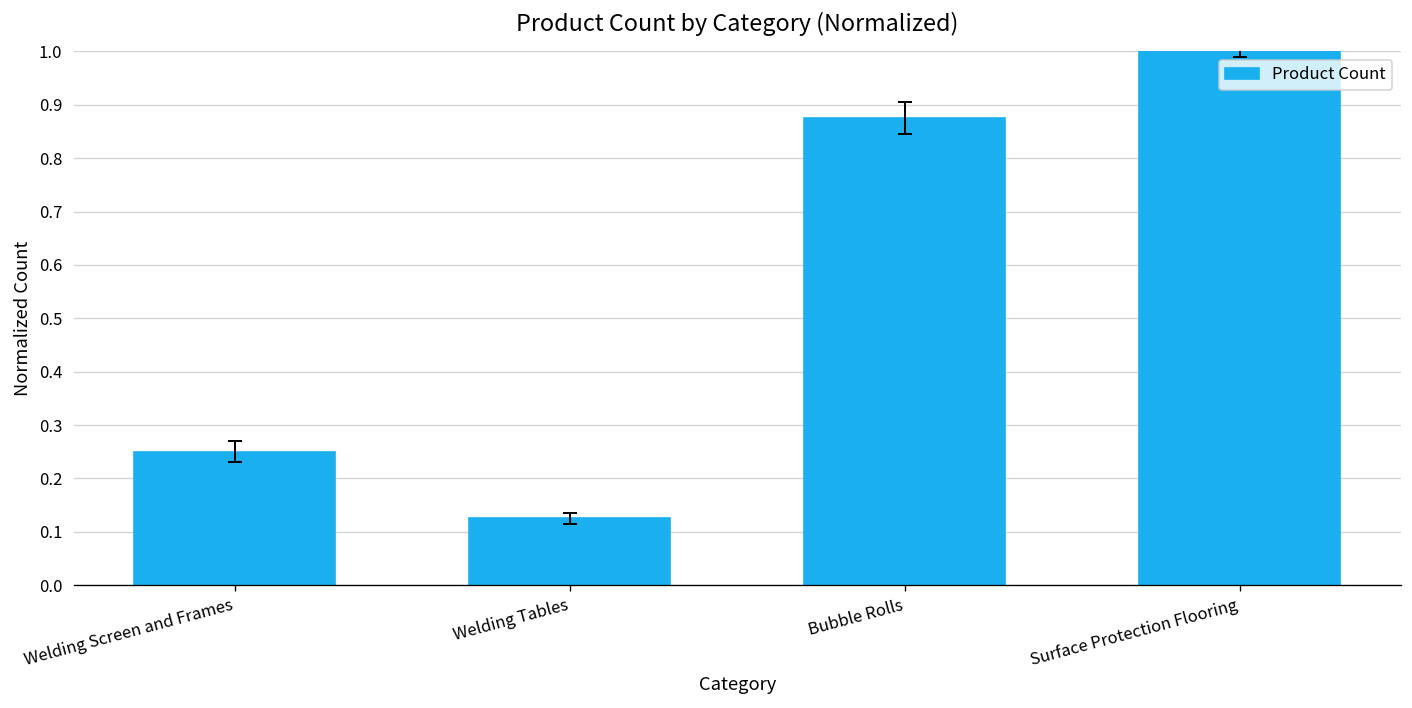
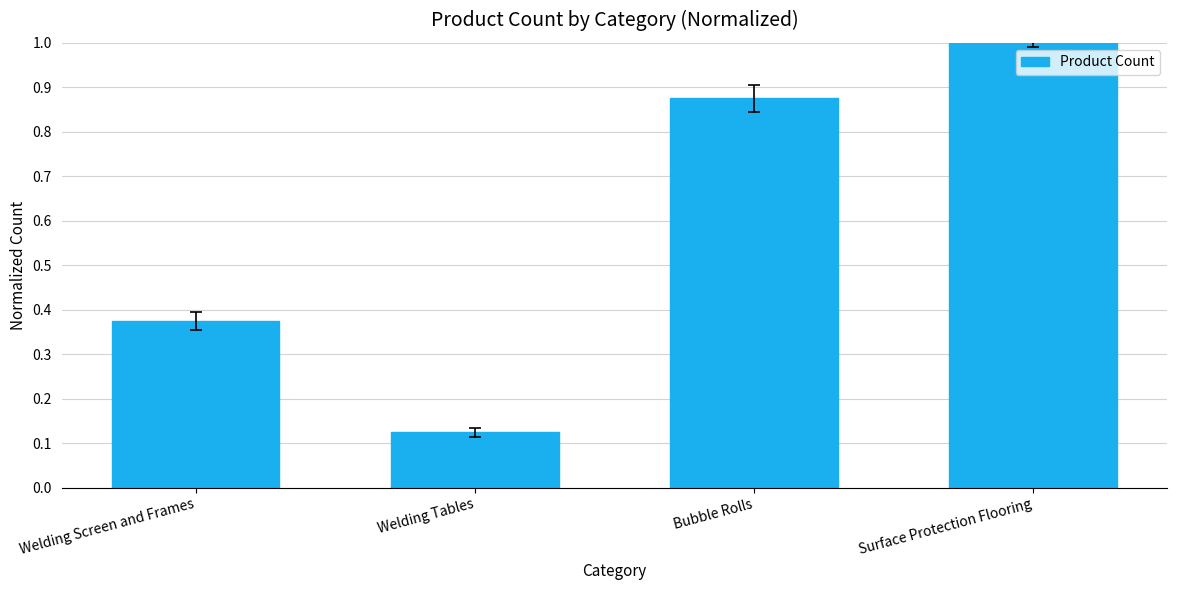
Product Count, Welding Screen and Frames: 0.25 -> 0.38
